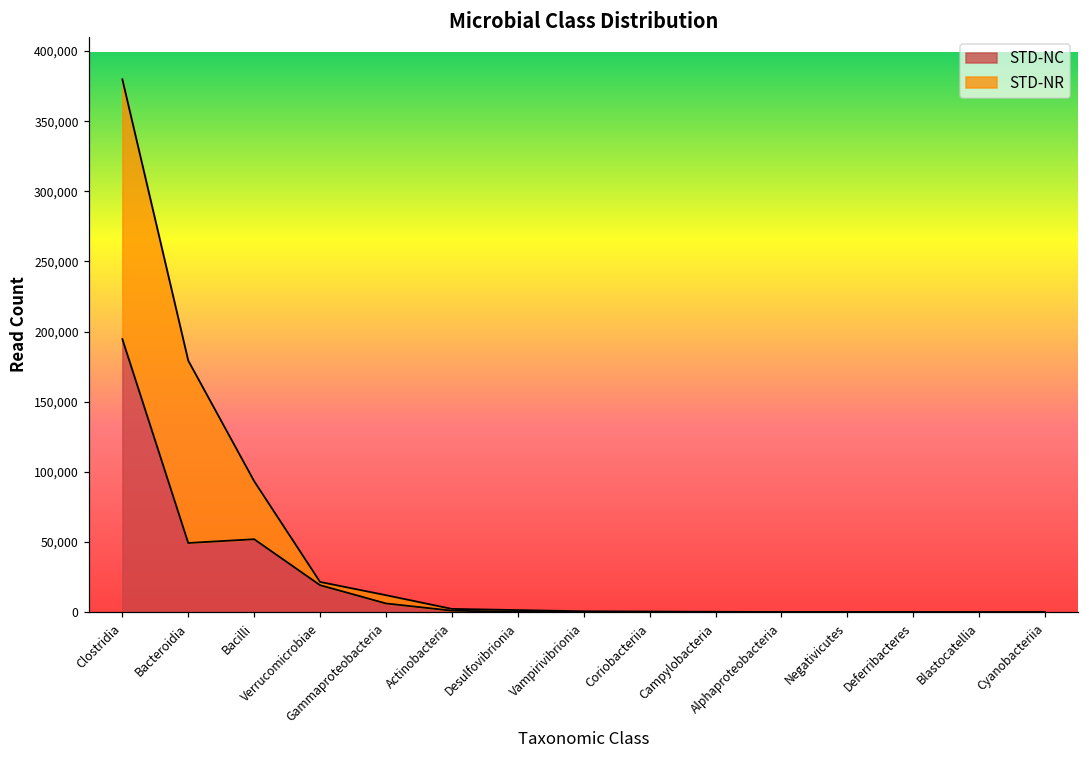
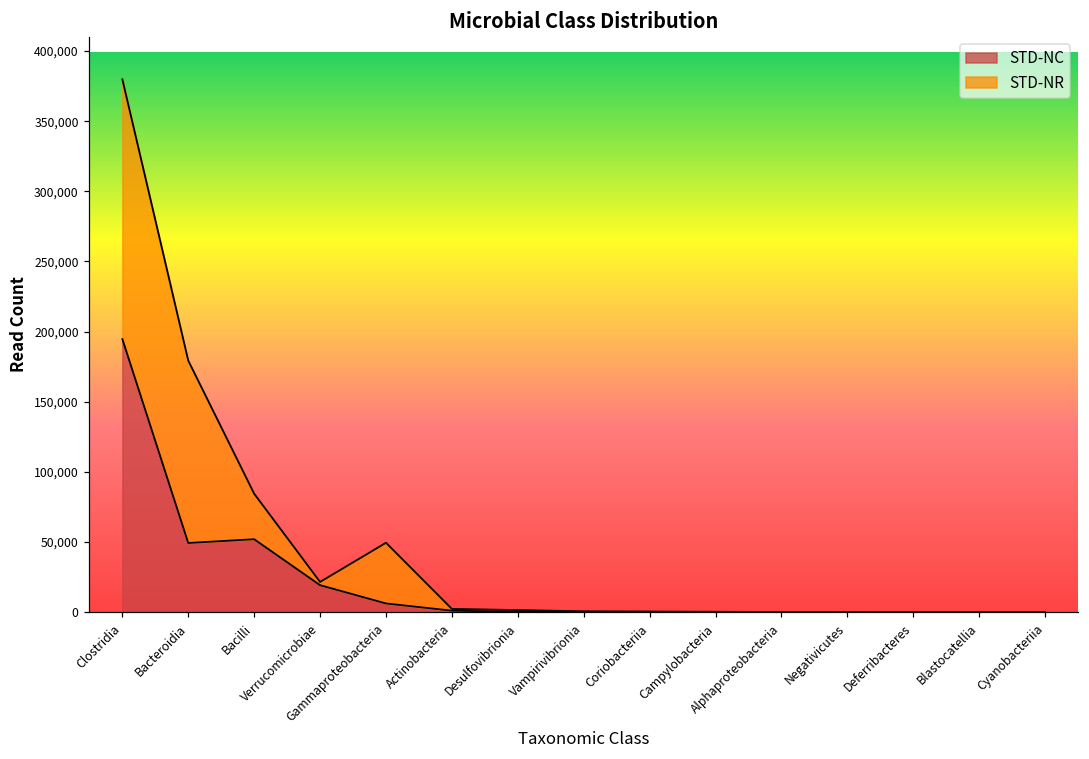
STD-NR, Bacilli: 41,000 -> 32,000
STD-NR, Gammaproteobacteria: 6,000 -> 43,000
